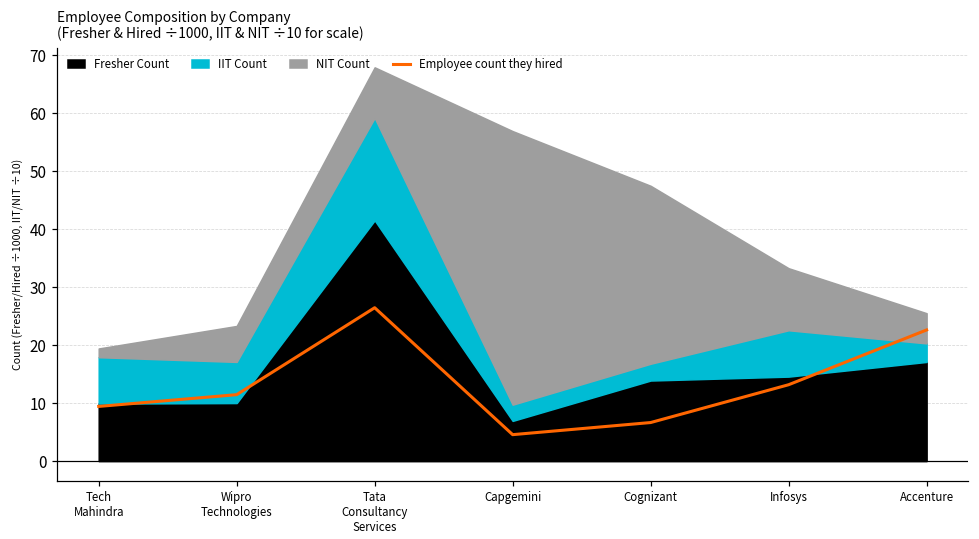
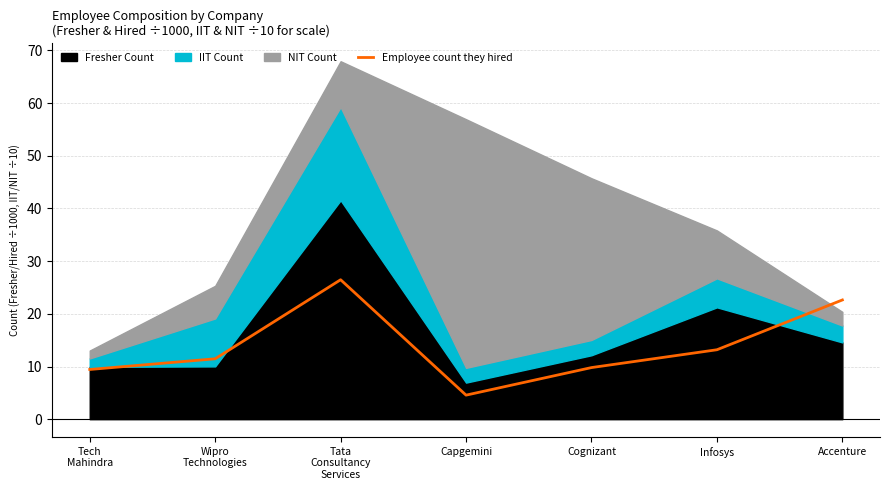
IIT Count, Tech Mahindra: 8 -> 2
IIT Count, Wipro Technologies: 7 -> 9
Employee count they hired, Cognizant: 7 -> 10
Fresher Count, Cognizant: 14 -> 12
Fresher Count, Infosys: 15 -> 21
IIT Count, Infosys: 8 -> 6
NIT Count, Infosys: 11 -> 9
Fresher Count, Accenture: 17 -> 15
NIT Count, Accenture: 5 -> 3
